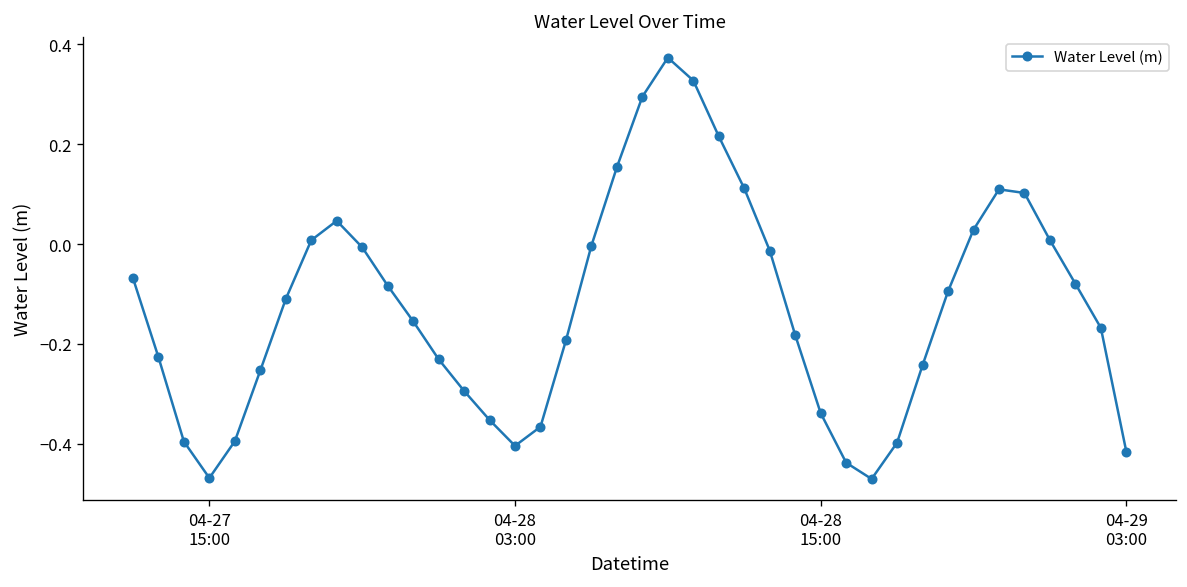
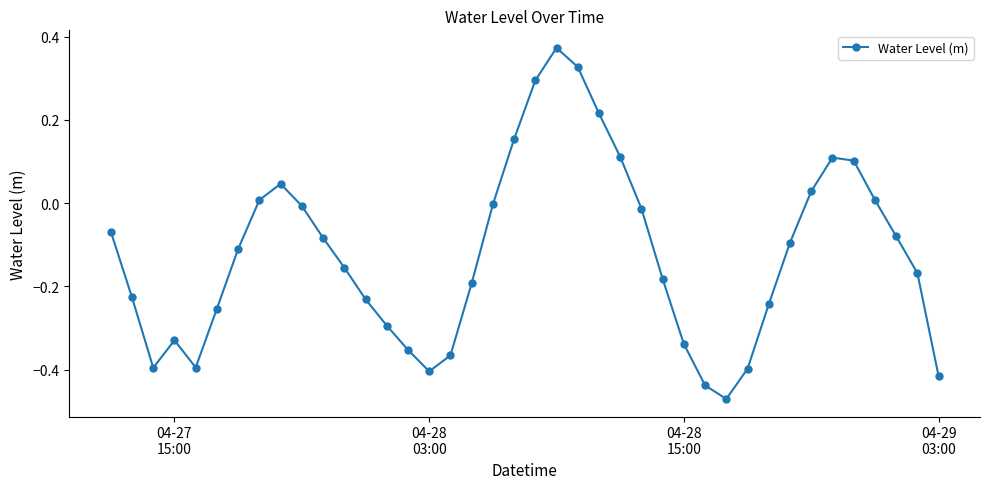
04-27 15:00: -0.47 -> -0.33
